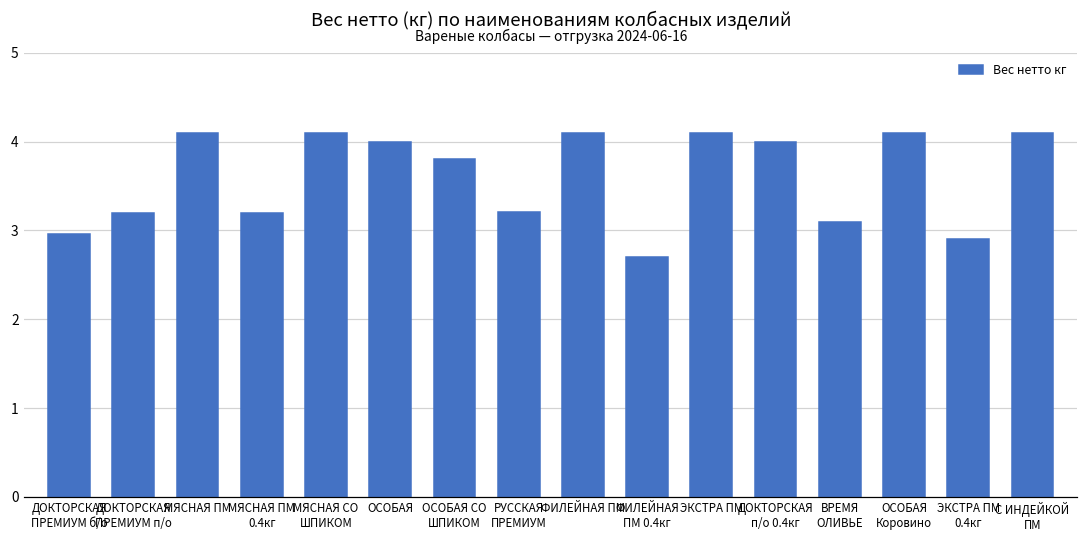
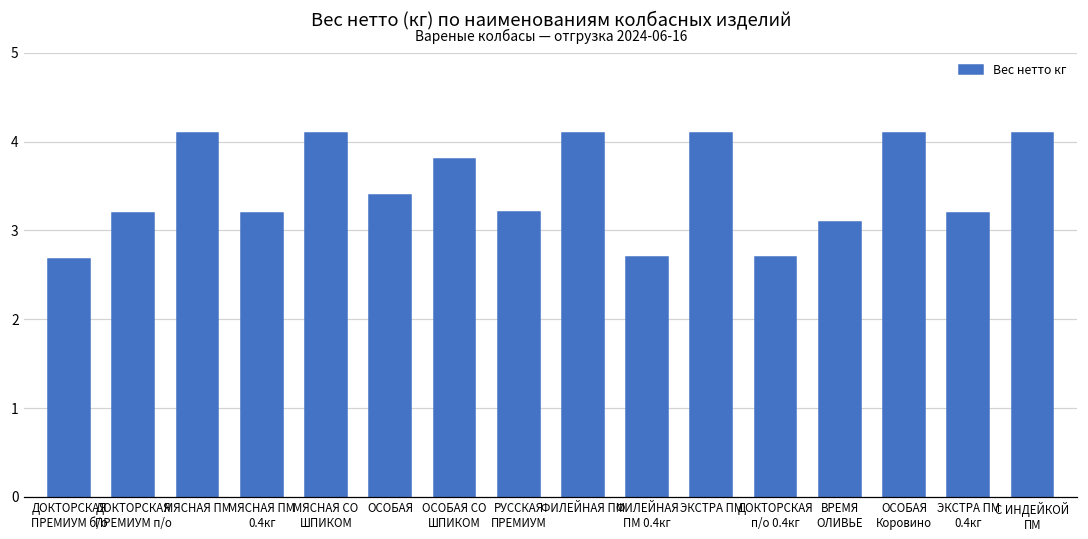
ДОКТОРСКАЯ ПРЕМИУМ б/о: 3.0 -> 2.7
ОСОБАЯ: 4.0 -> 3.4
ДОКТОРСКАЯ п/о 0.4кг: 4.0 -> 2.7
ЭКСТРА ПМ 0.4кг: 2.9 -> 3.2
